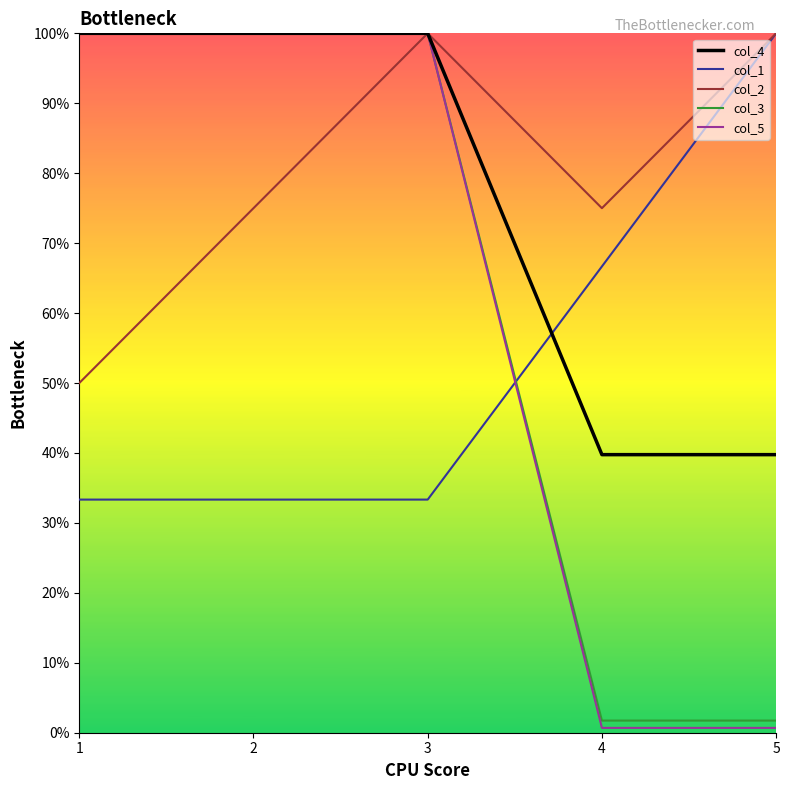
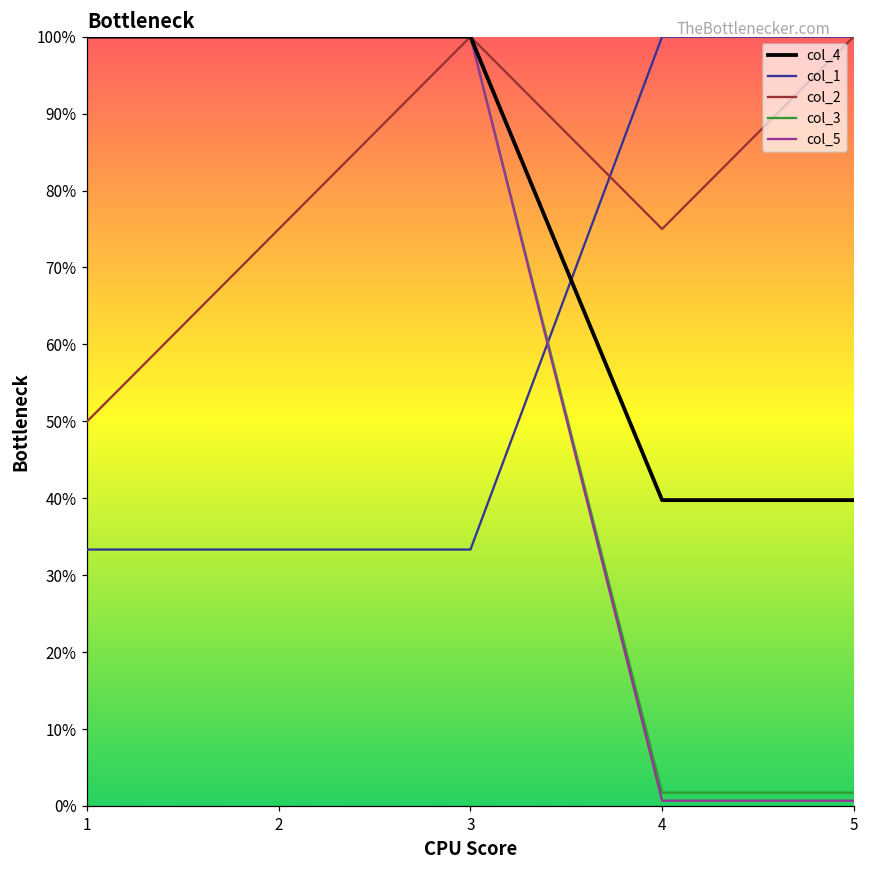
col_1, 4: 67% -> 100%
